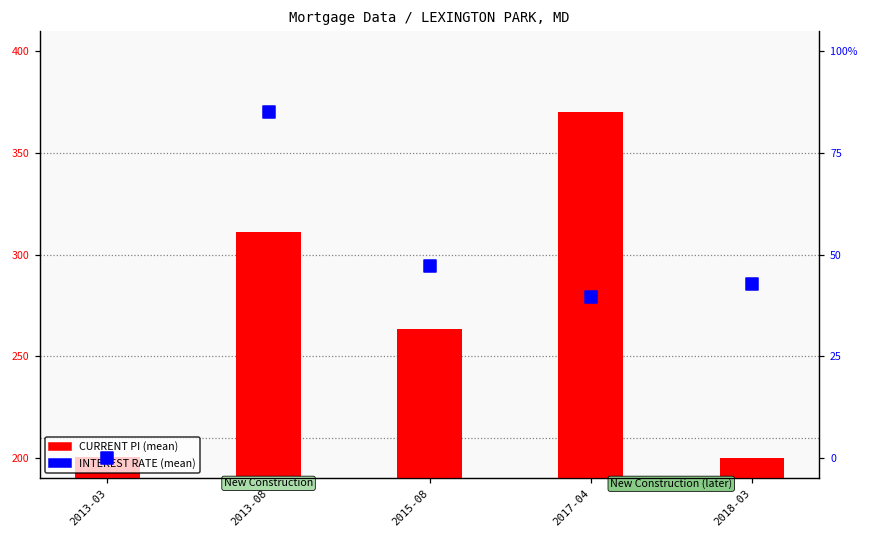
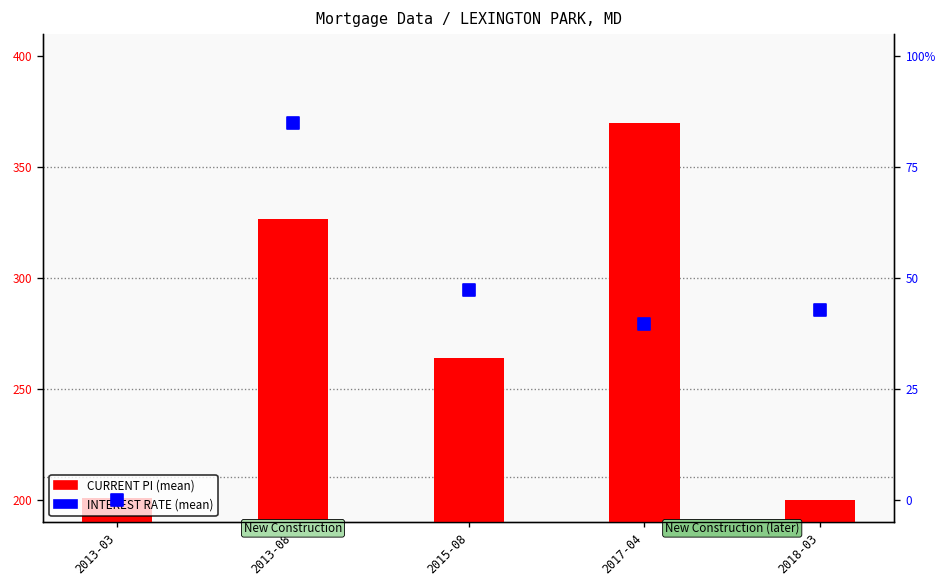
CURRENT PI (mean), 2013-08: 311 -> 327
